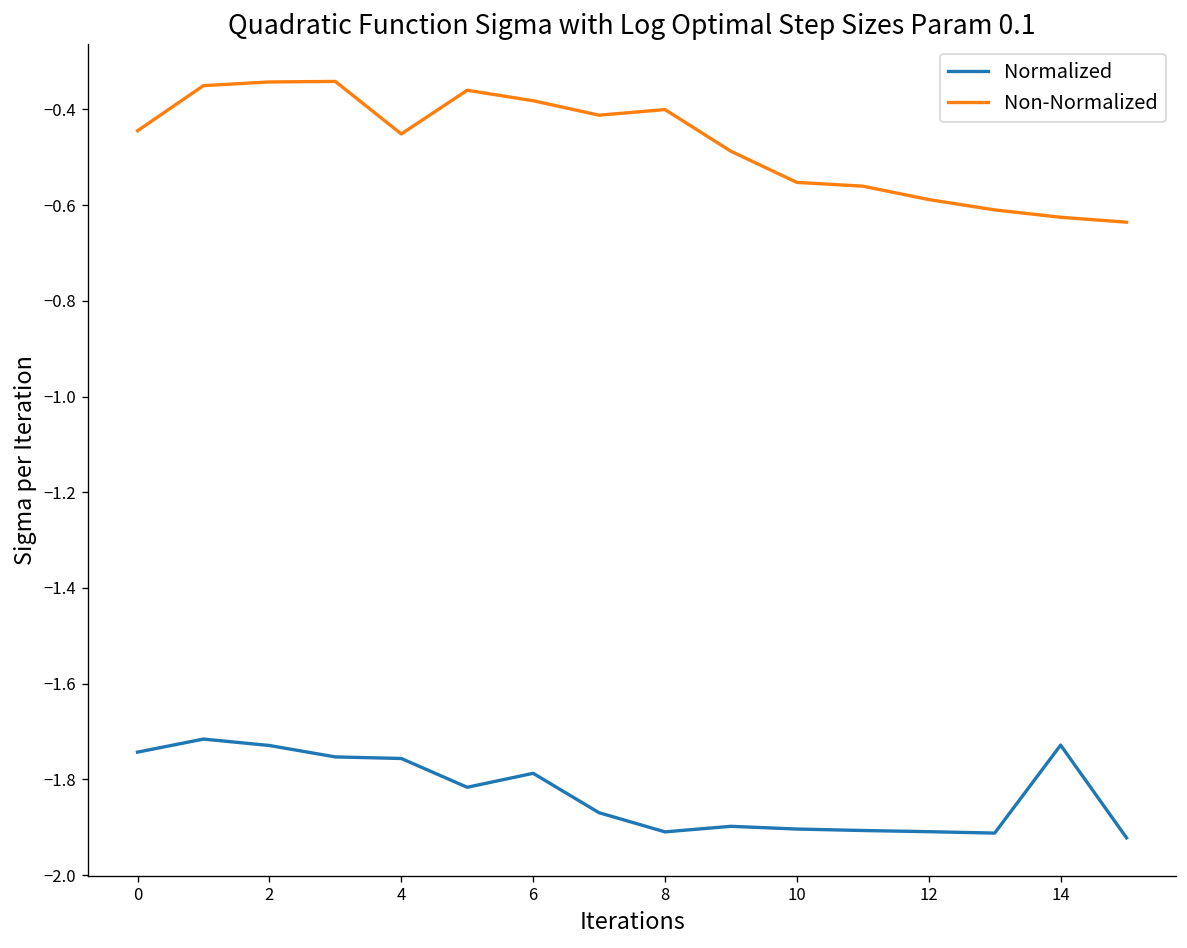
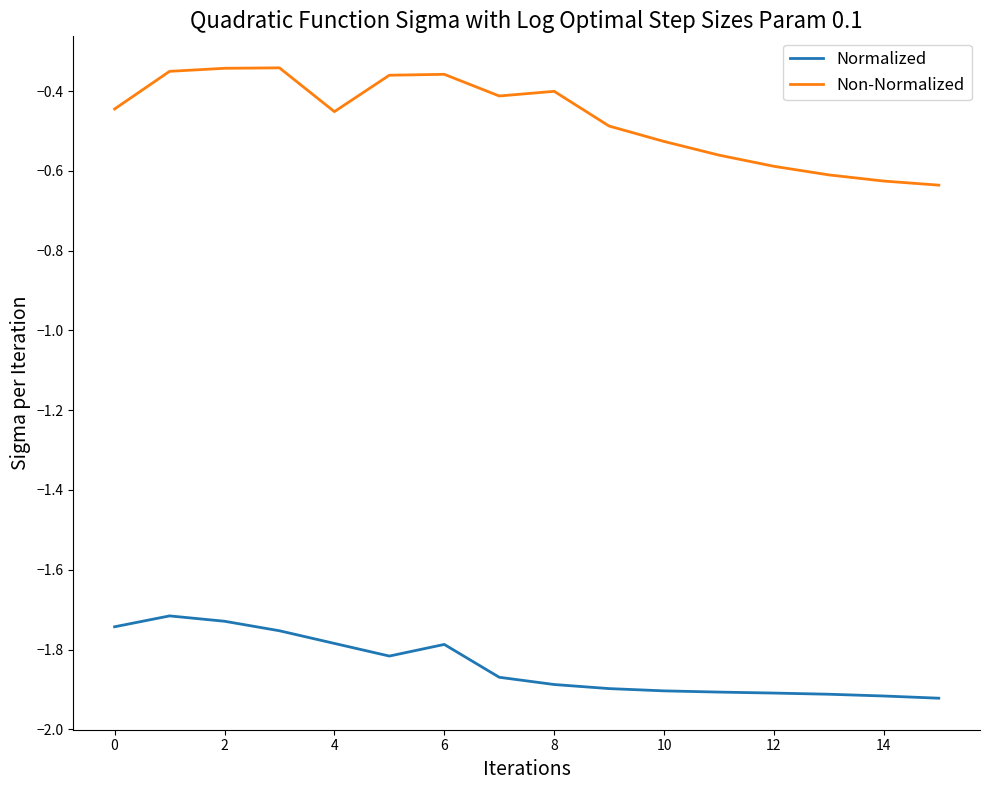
Normalized, 4: -1.76 -> -1.78
Non-Normalized, 6: -0.38 -> -0.36
Normalized, 8: -1.91 -> -1.89
Non-Normalized, 10: -0.55 -> -0.53
Normalized, 14: -1.73 -> -1.92
